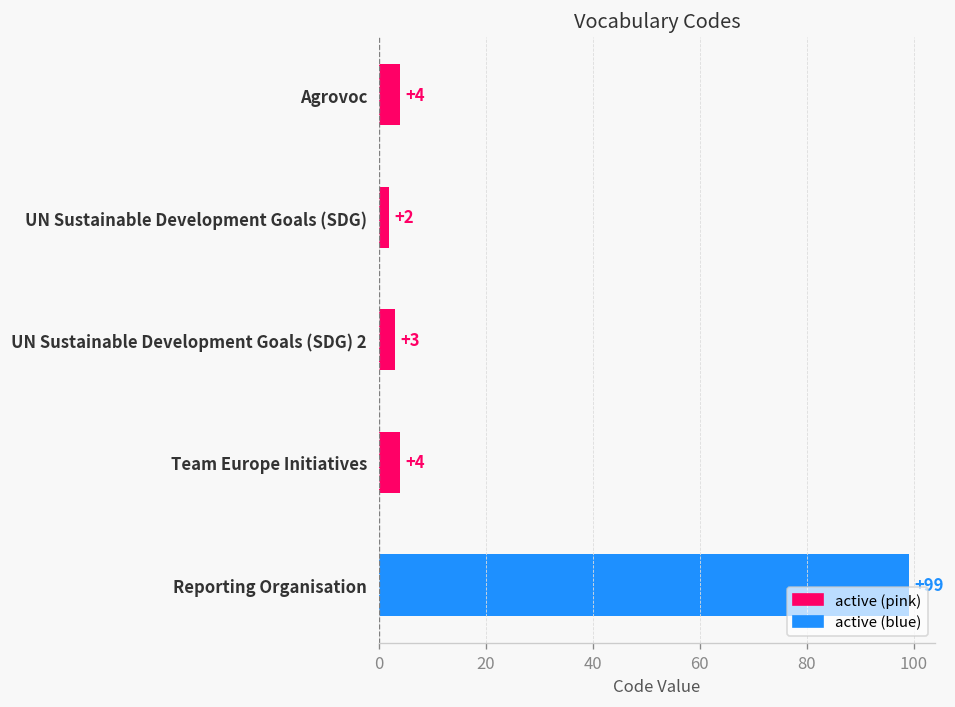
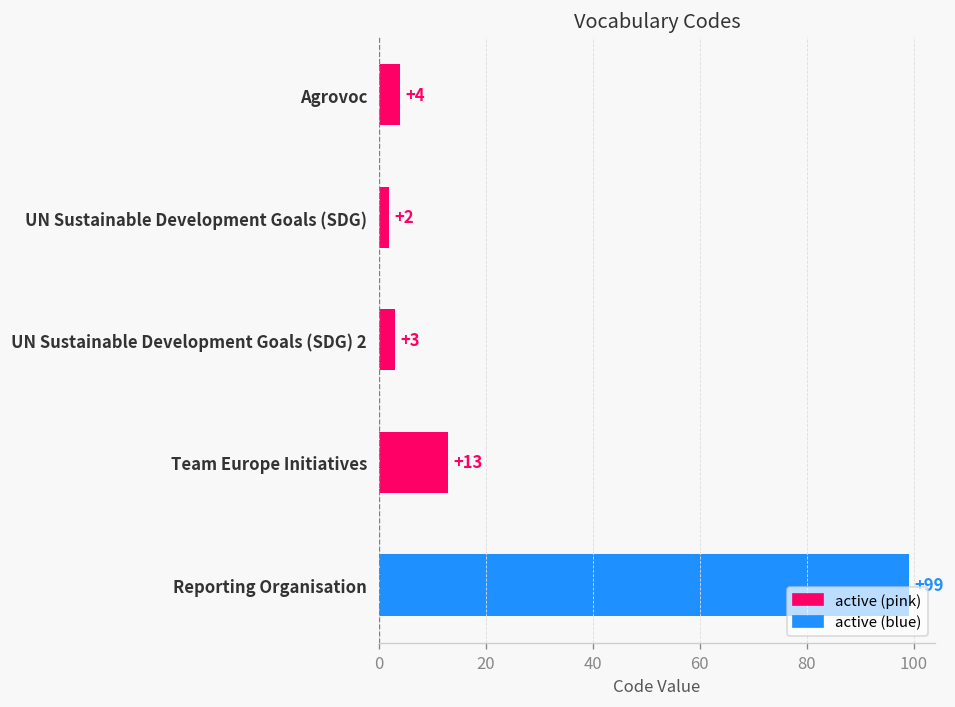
Team Europe Initiatives: +4 -> +13
